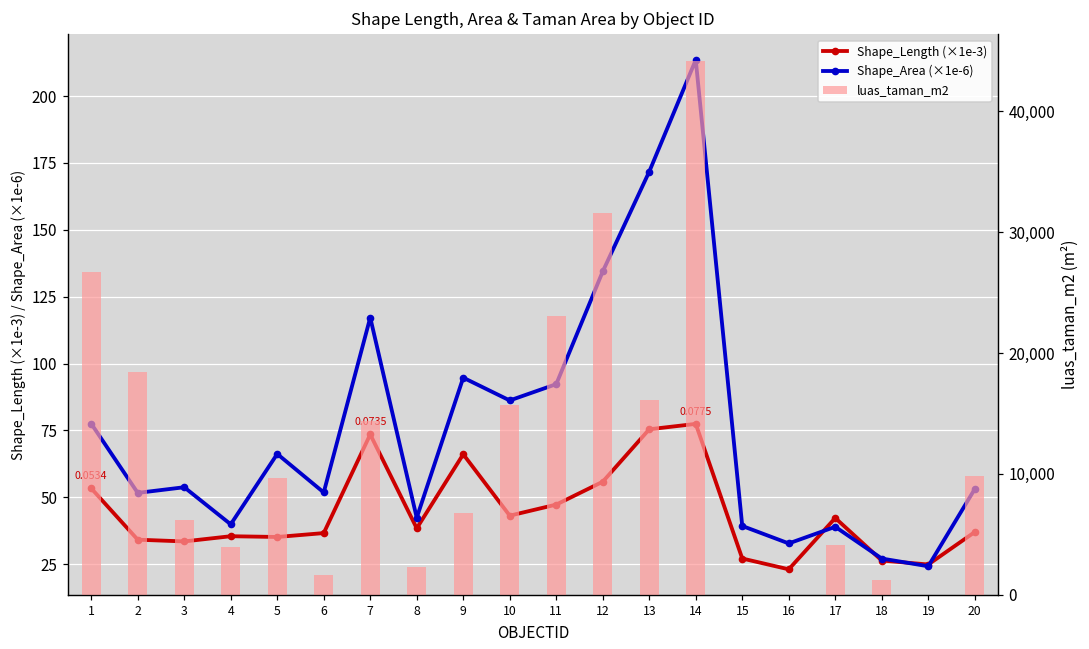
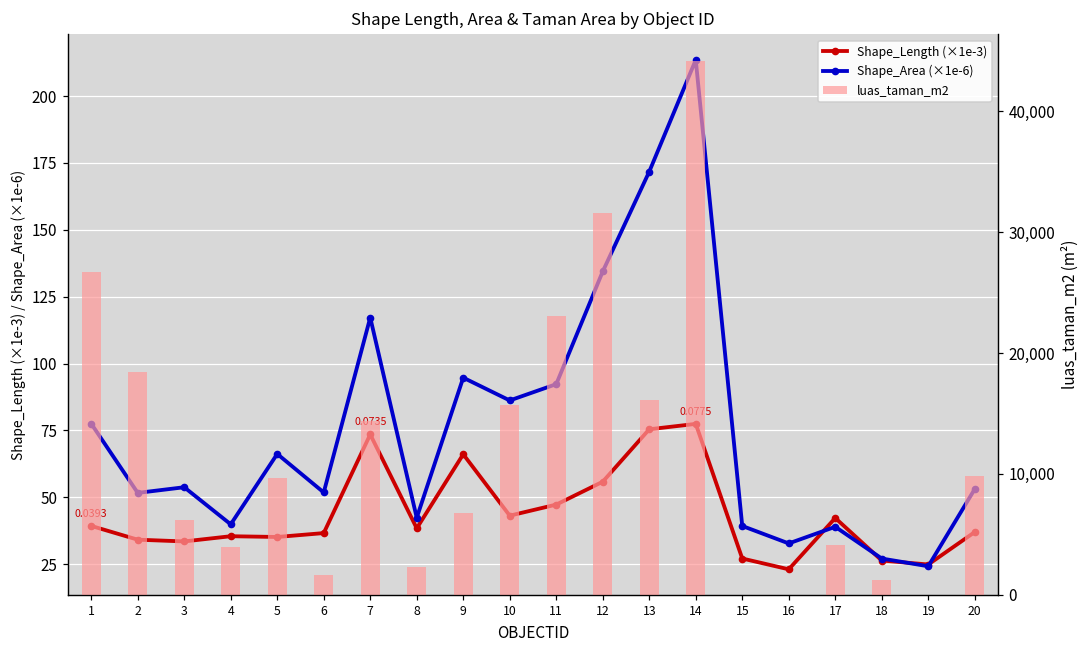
Shape_Length (×1e-3), 1: 0.0534 -> 0.0393
